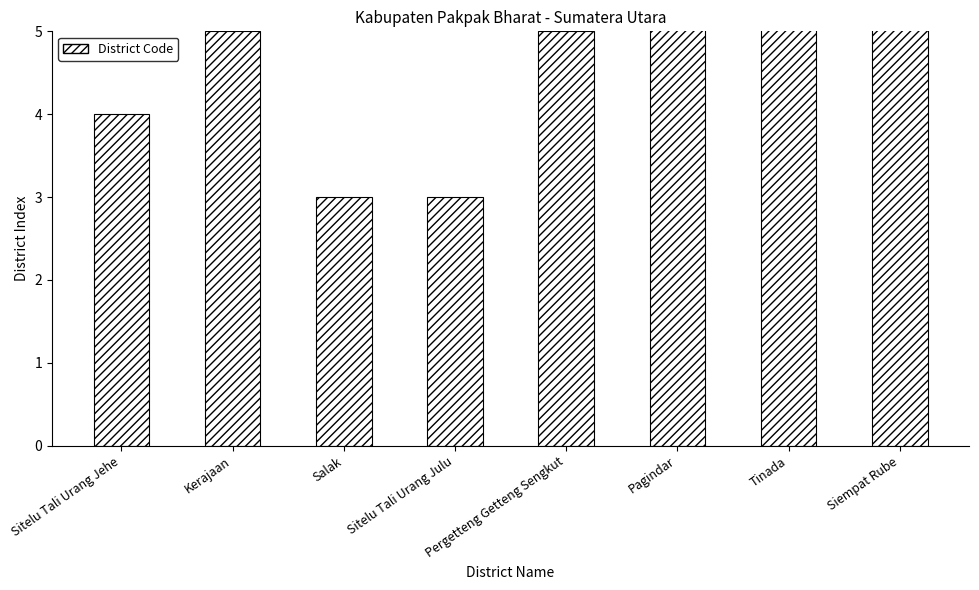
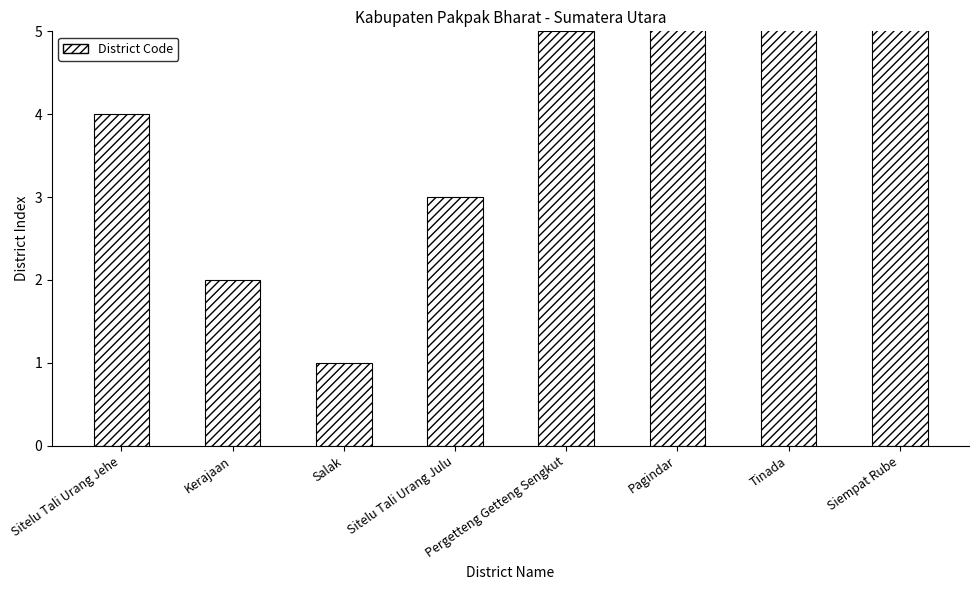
Kerajaan: 5 -> 2
Salak: 3 -> 1
